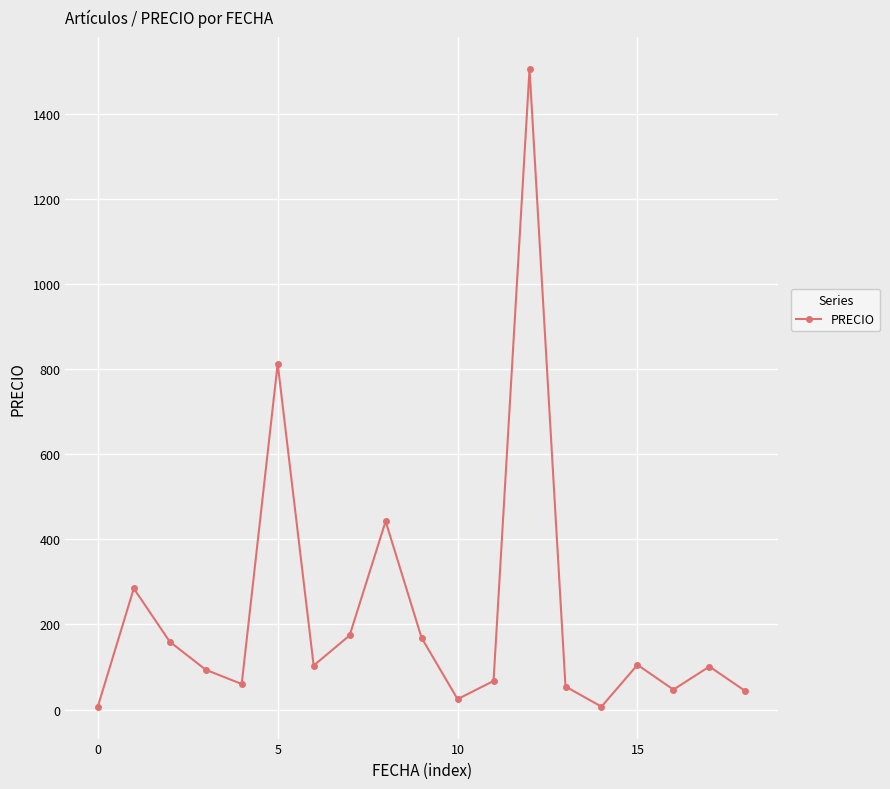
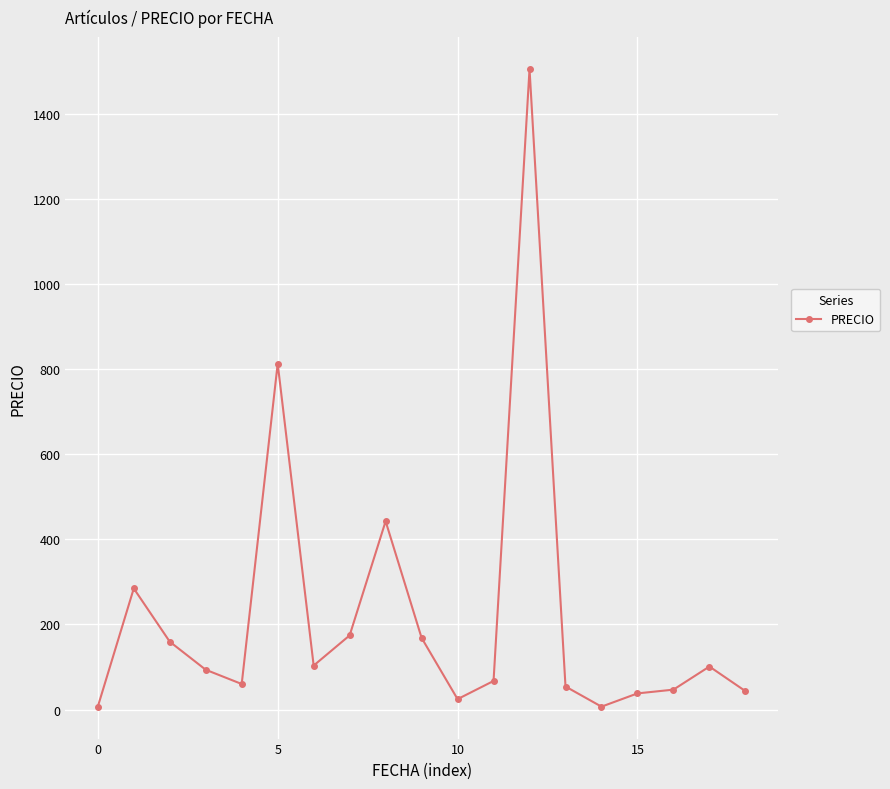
15: 110 -> 40
